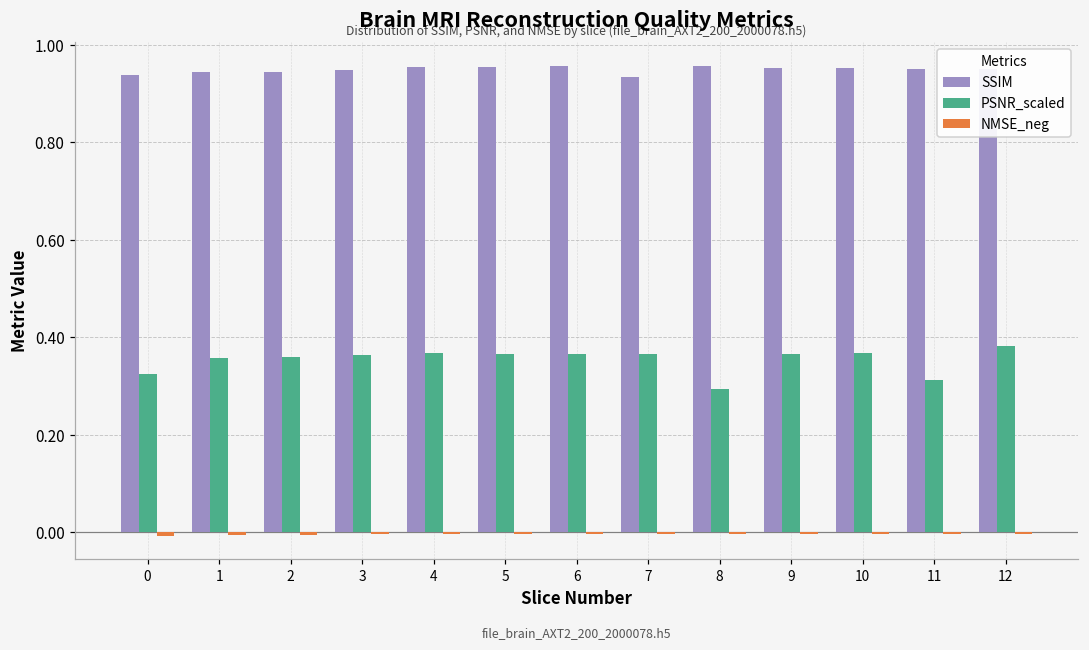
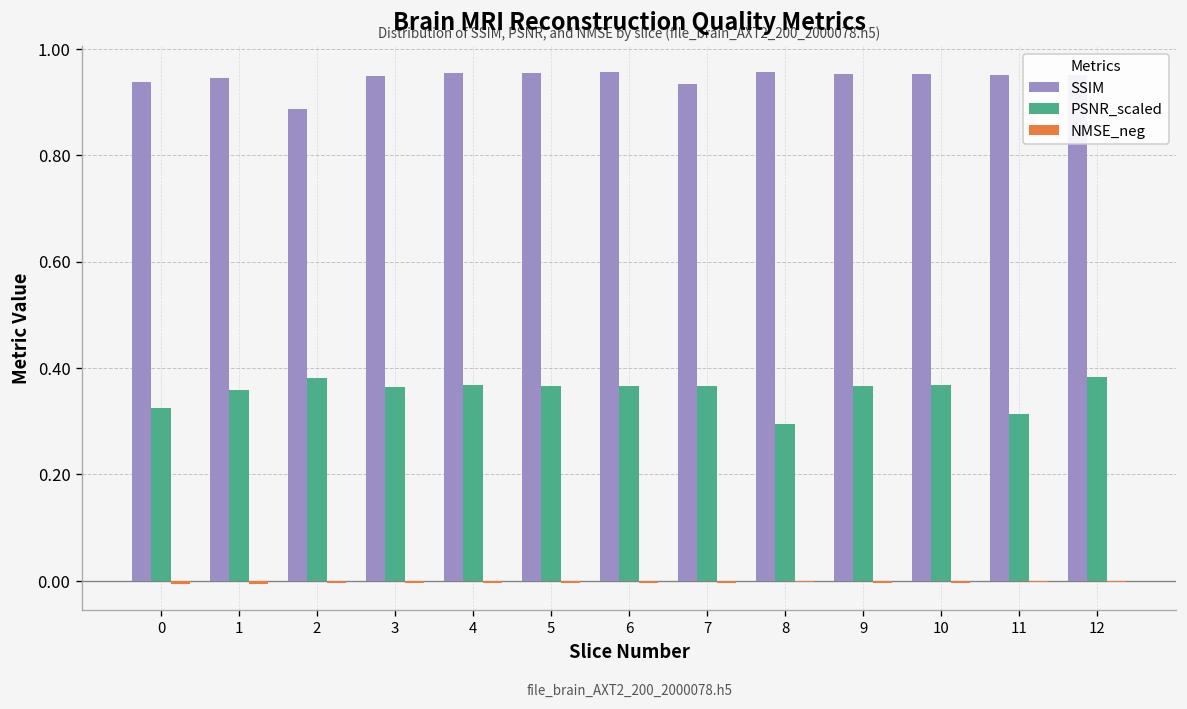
SSIM, 2: 0.94 -> 0.89
PSNR_scaled, 2: 0.36 -> 0.38
